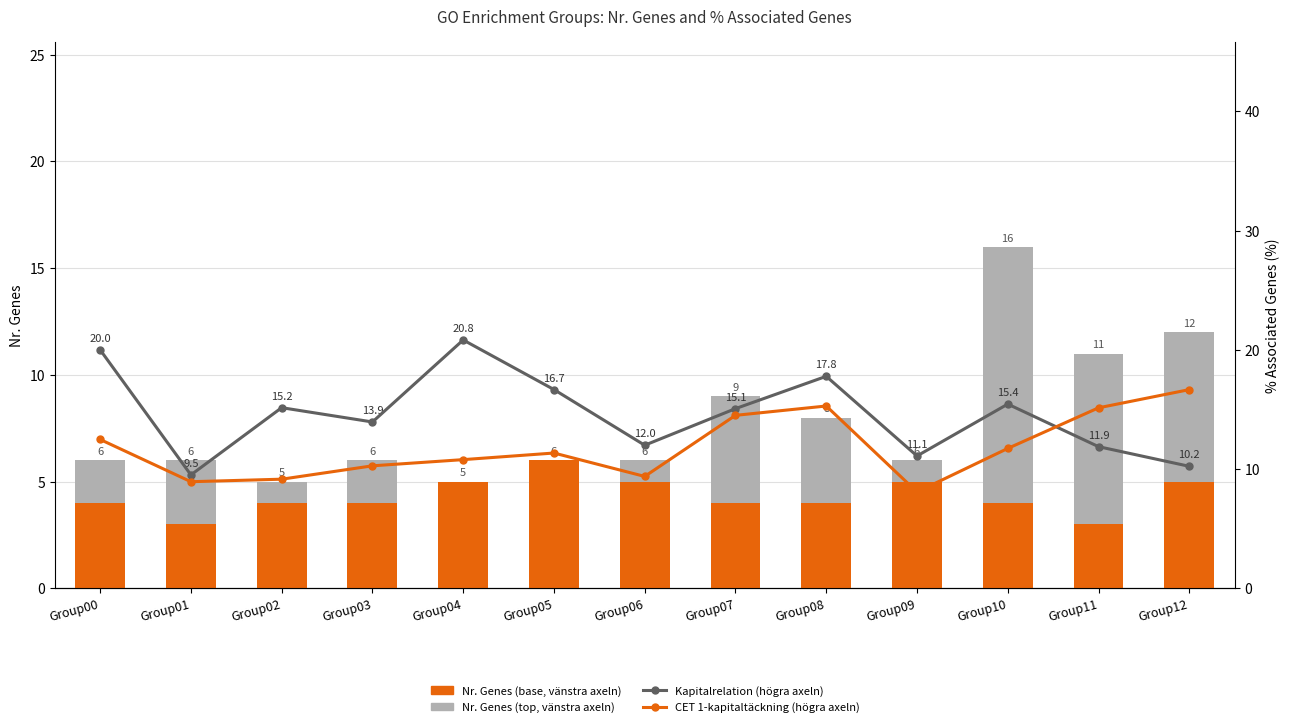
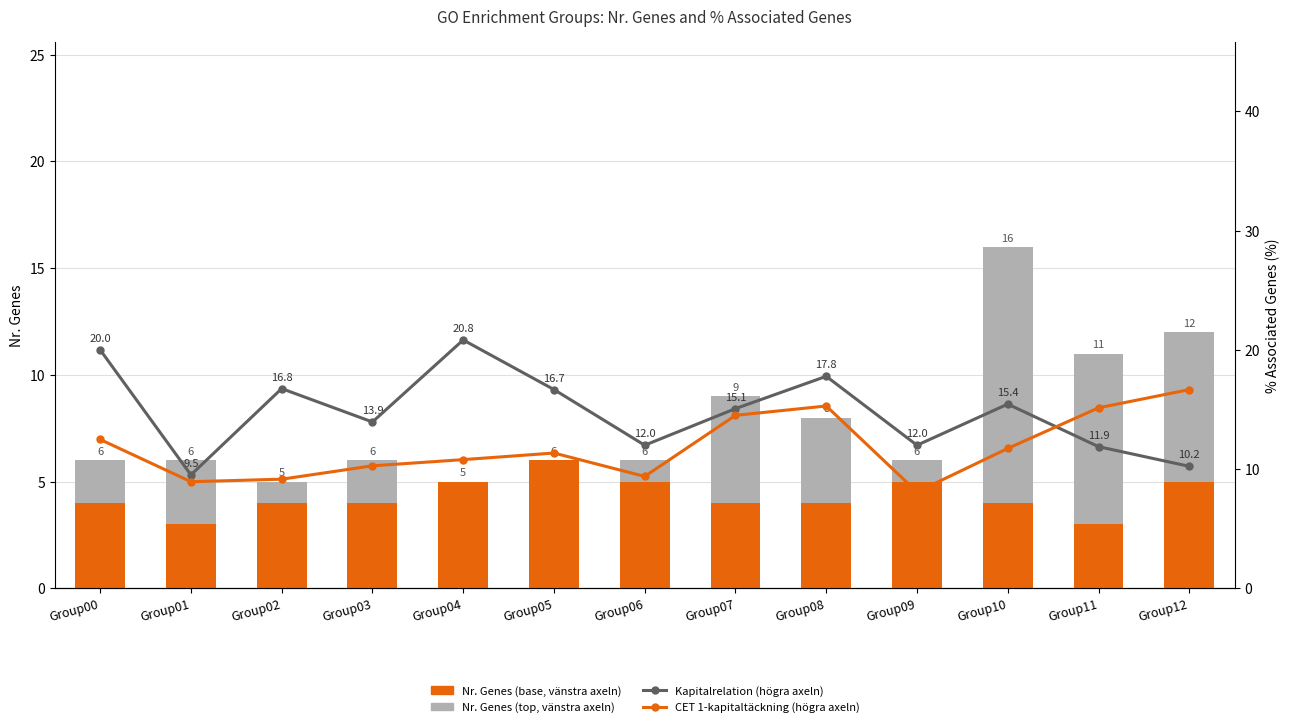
Kapitalrelation (högra axeln), Group02: 15.2 -> 16.8
Kapitalrelation (högra axeln), Group09: 11.1 -> 12.0
